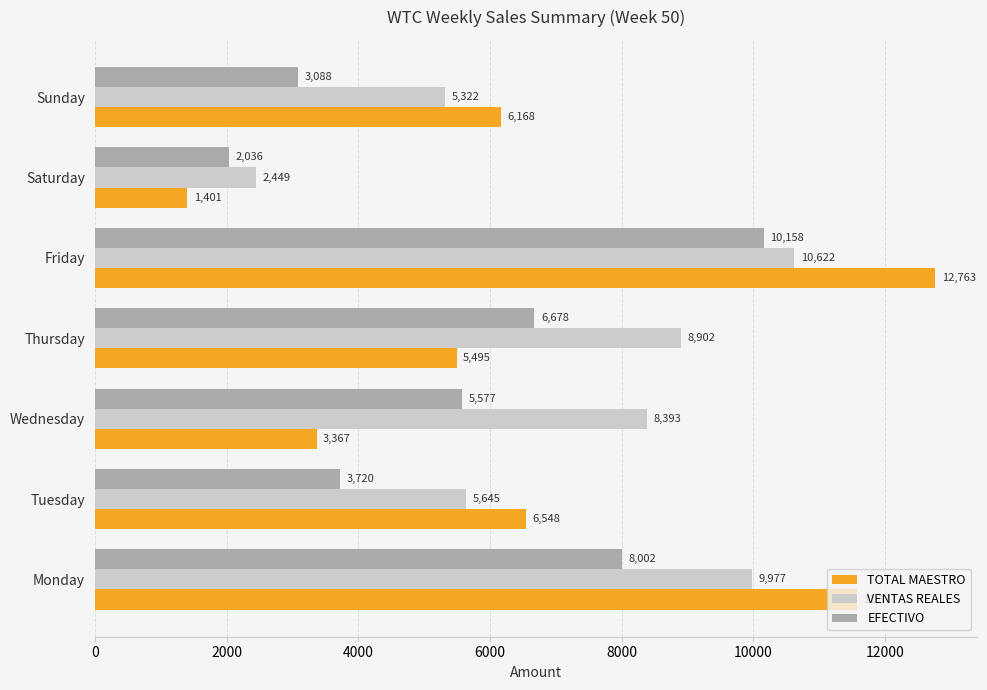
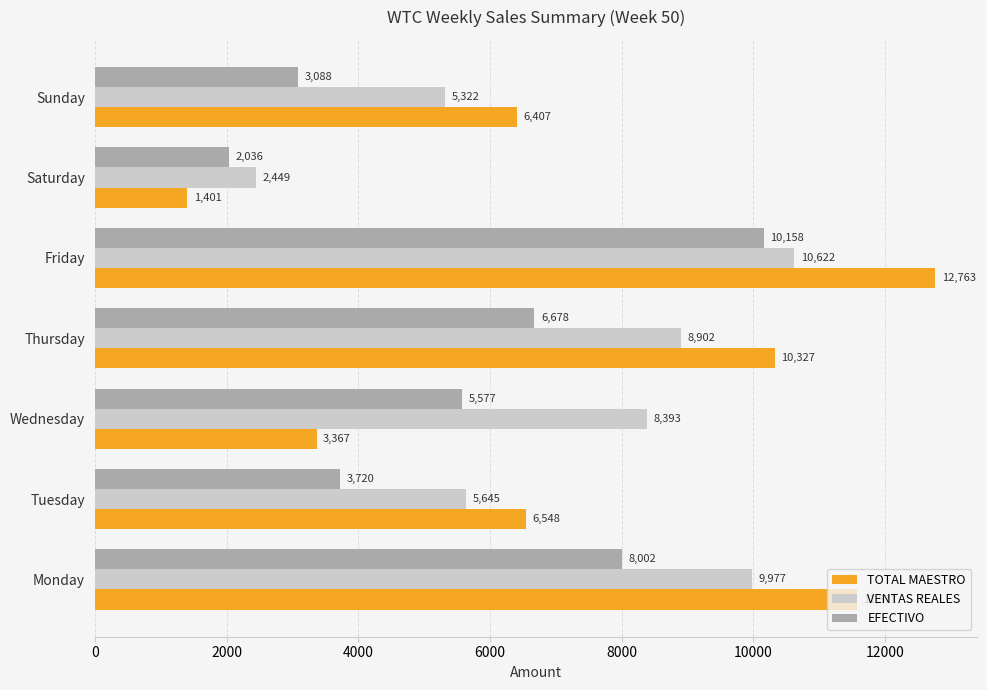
TOTAL MAESTRO, Sunday: 6,168 -> 6,407
TOTAL MAESTRO, Thursday: 5,495 -> 10,327
